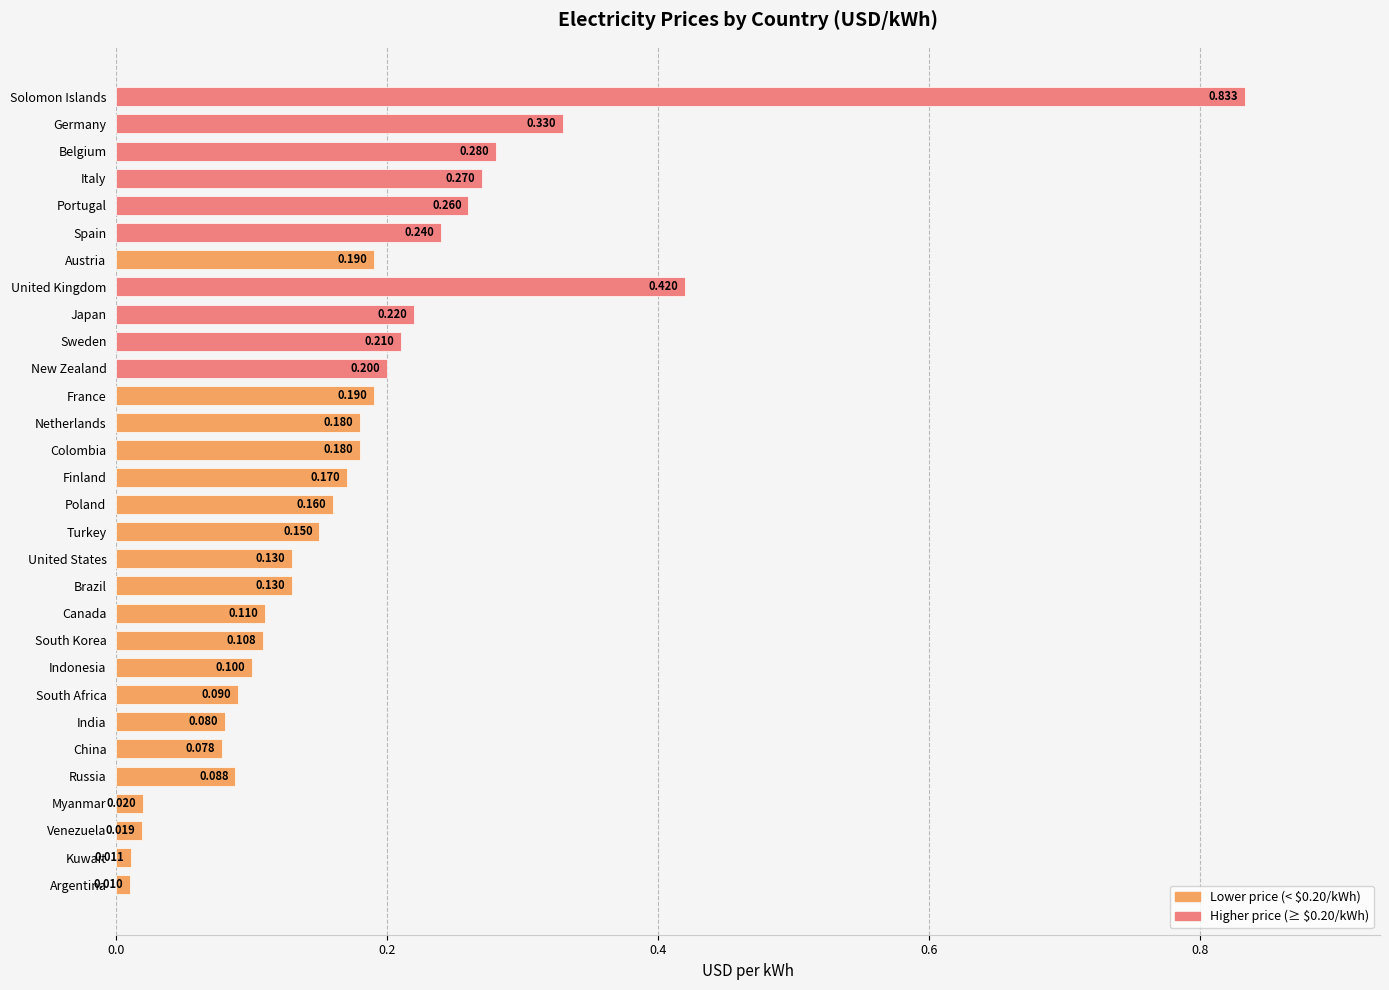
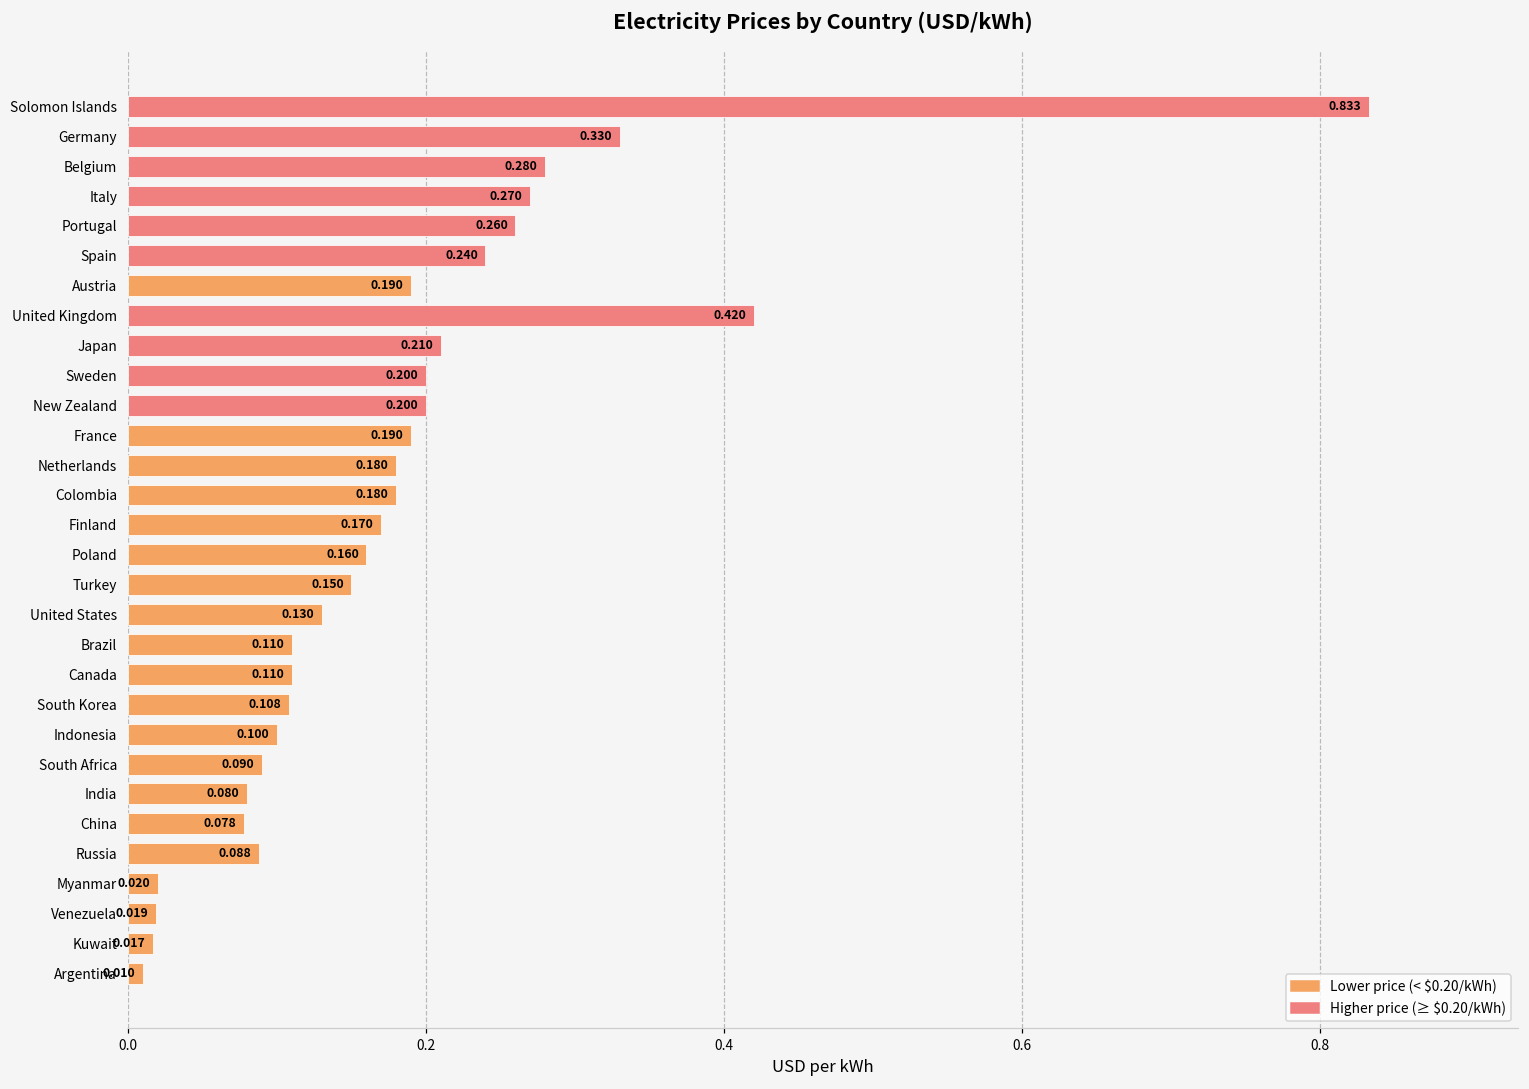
Japan: 0.220 -> 0.210
Sweden: 0.210 -> 0.200
Brazil: 0.130 -> 0.110
Kuwait: 0.011 -> 0.017
